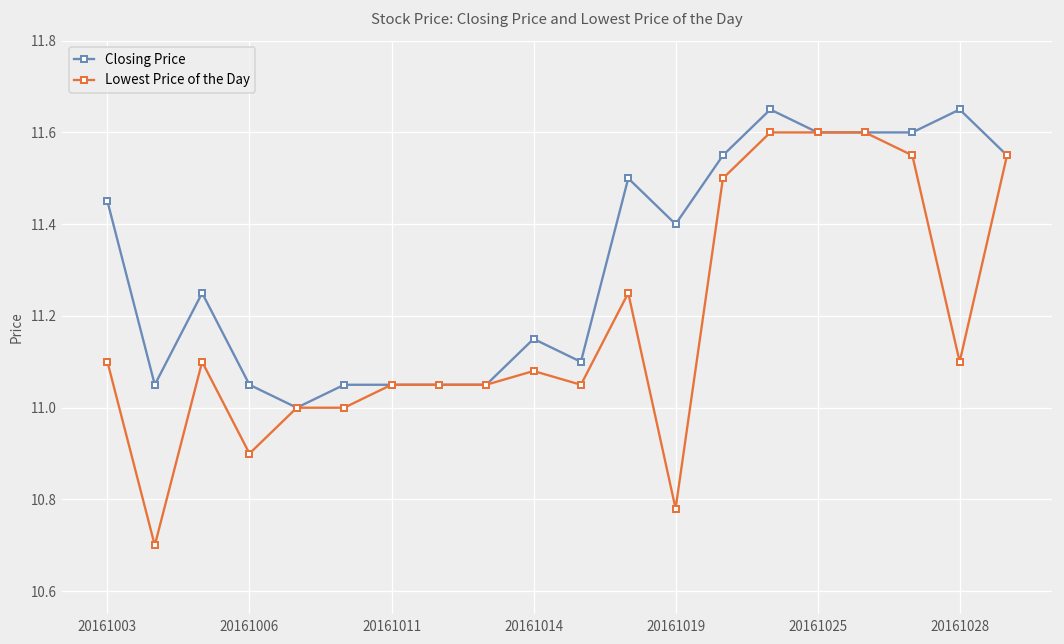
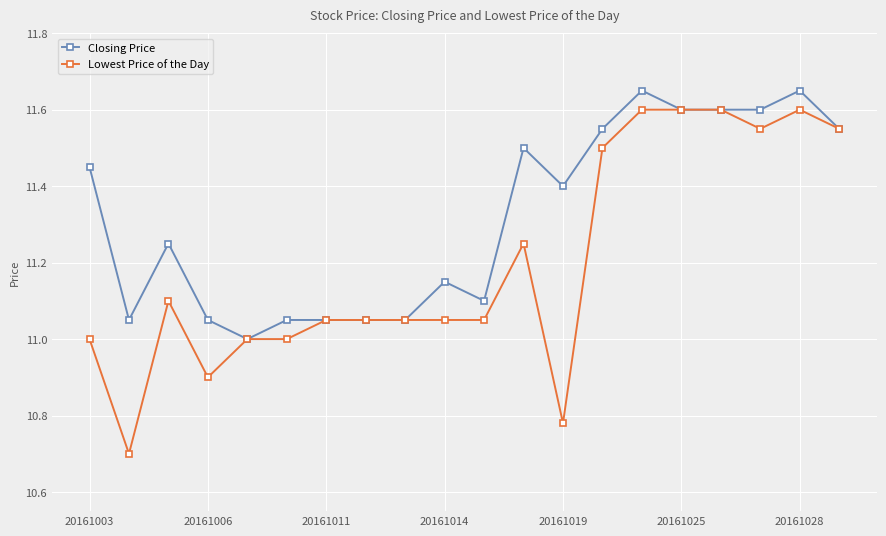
Lowest Price of the Day, 20161003: 11.1 -> 11.0
Lowest Price of the Day, 20161014: 11.08 -> 11.05
Lowest Price of the Day, 20161028: 11.1 -> 11.6
